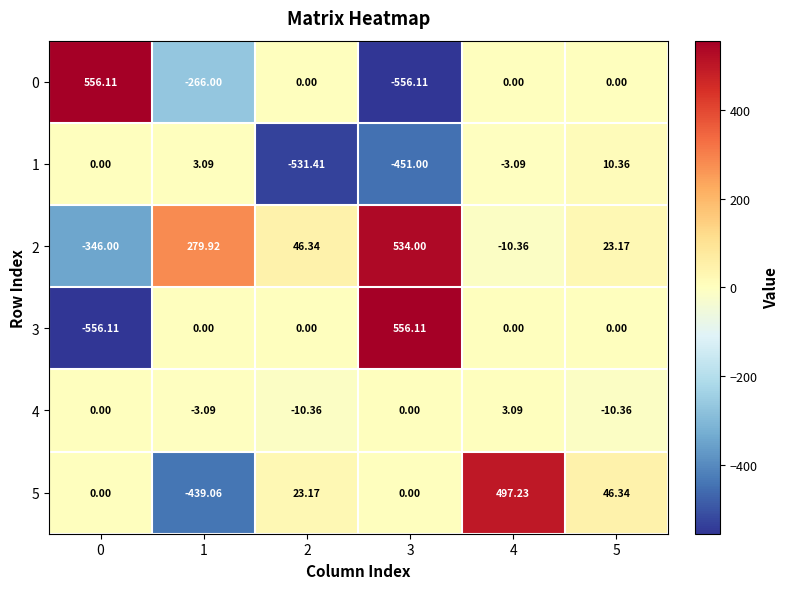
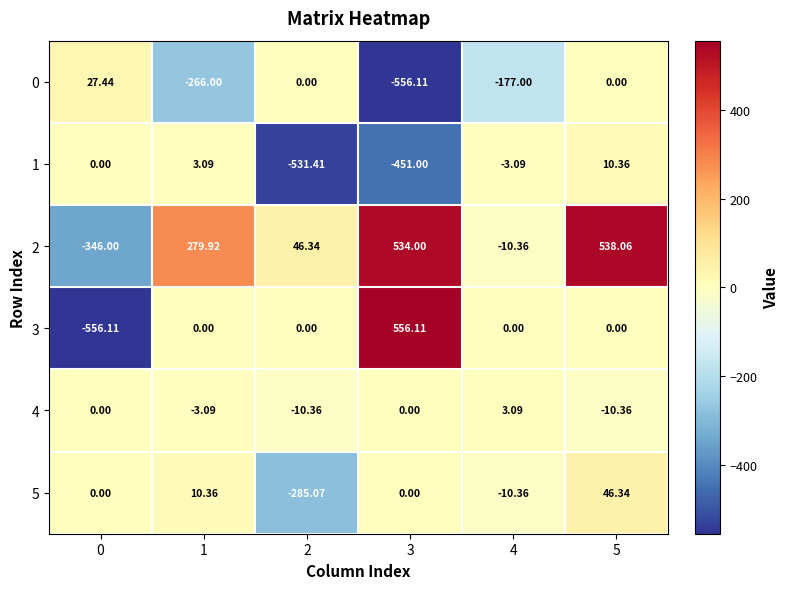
0, 0: 556.11 -> 27.44
0, 4: 0.00 -> -177.00
2, 5: 23.17 -> 538.06
5, 1: -439.06 -> 10.36
5, 2: 23.17 -> -285.07
5, 4: 497.23 -> -10.36
